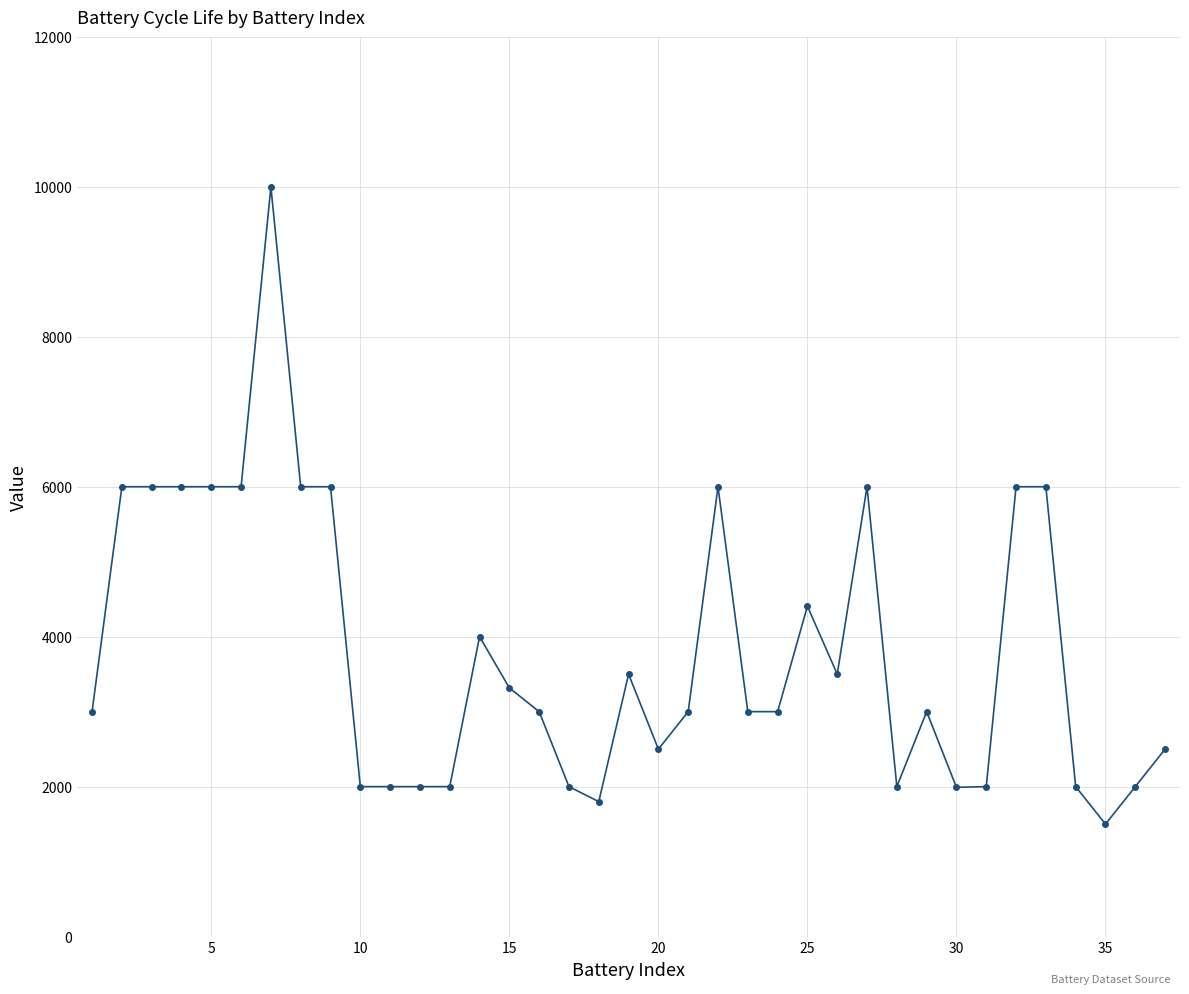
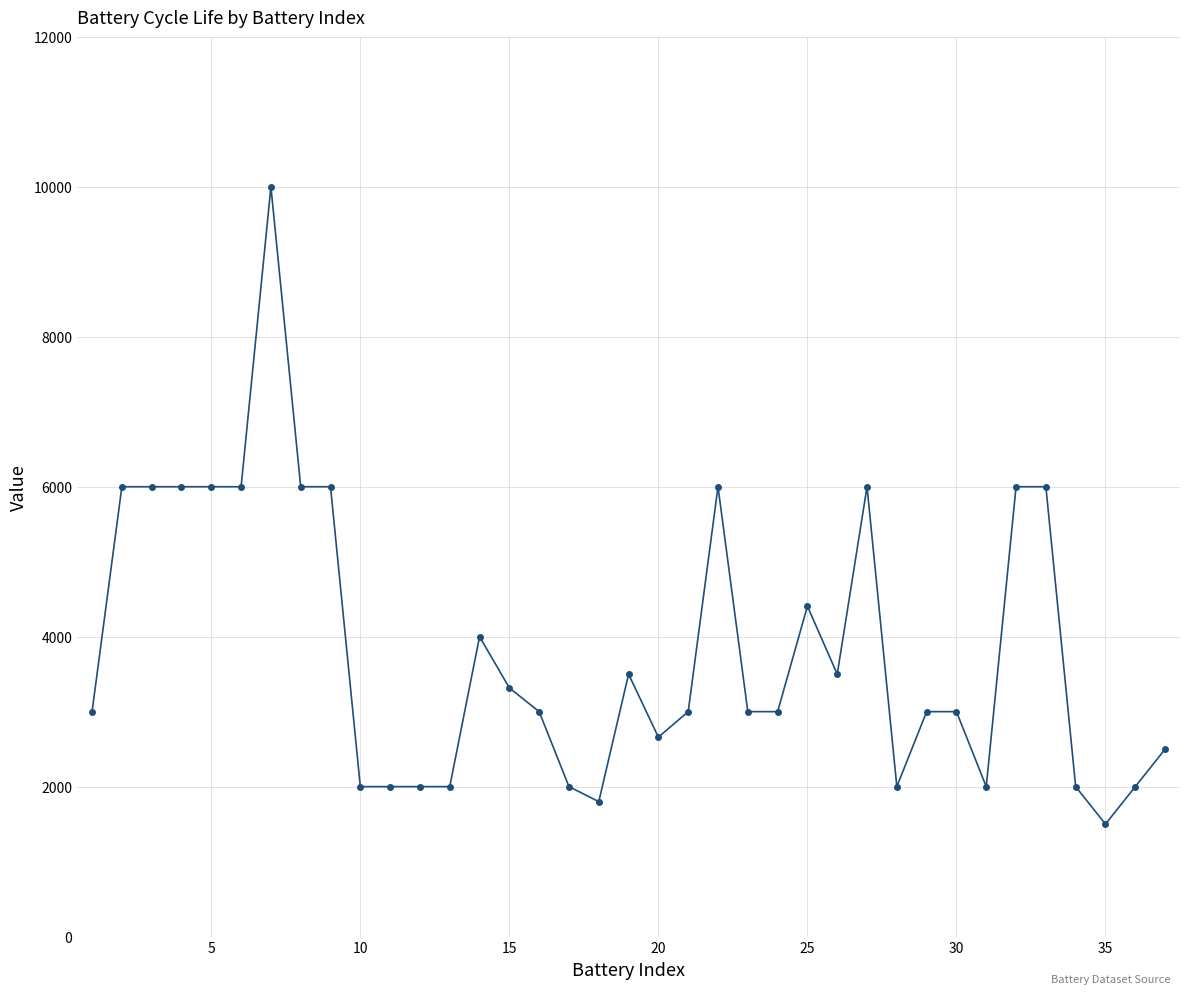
20: 2500 -> 2700
30: 2000 -> 3000
